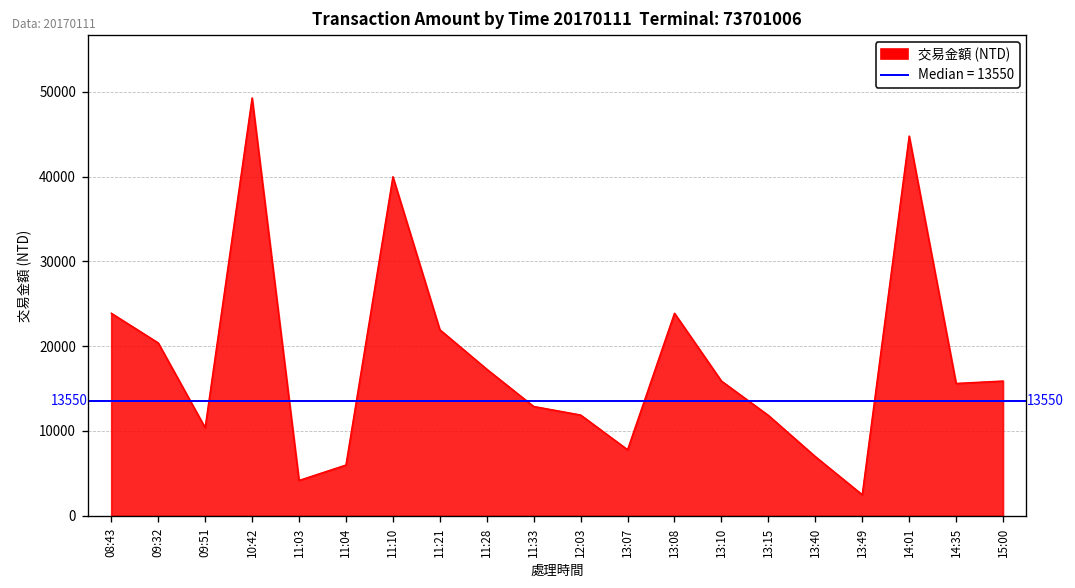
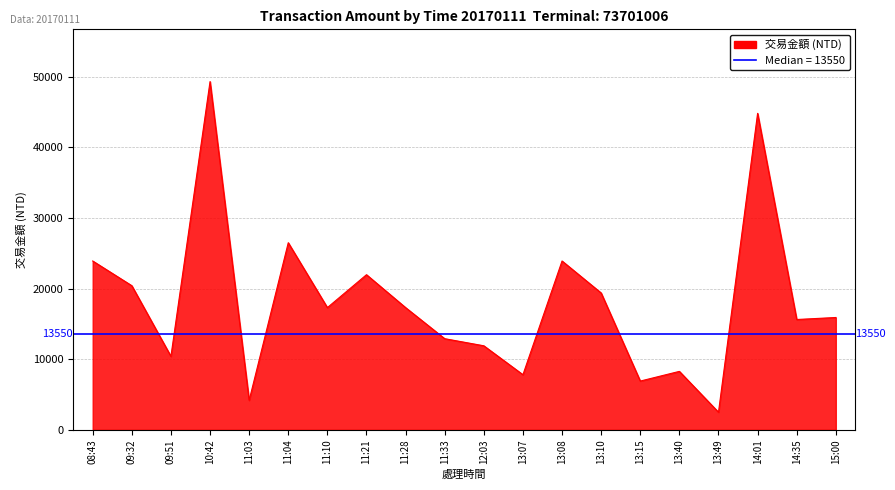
11:04: 6000 -> 26000
11:10: 40000 -> 17000
13:10: 16000 -> 19000
13:15: 12000 -> 7000
13:40: 7000 -> 8000
